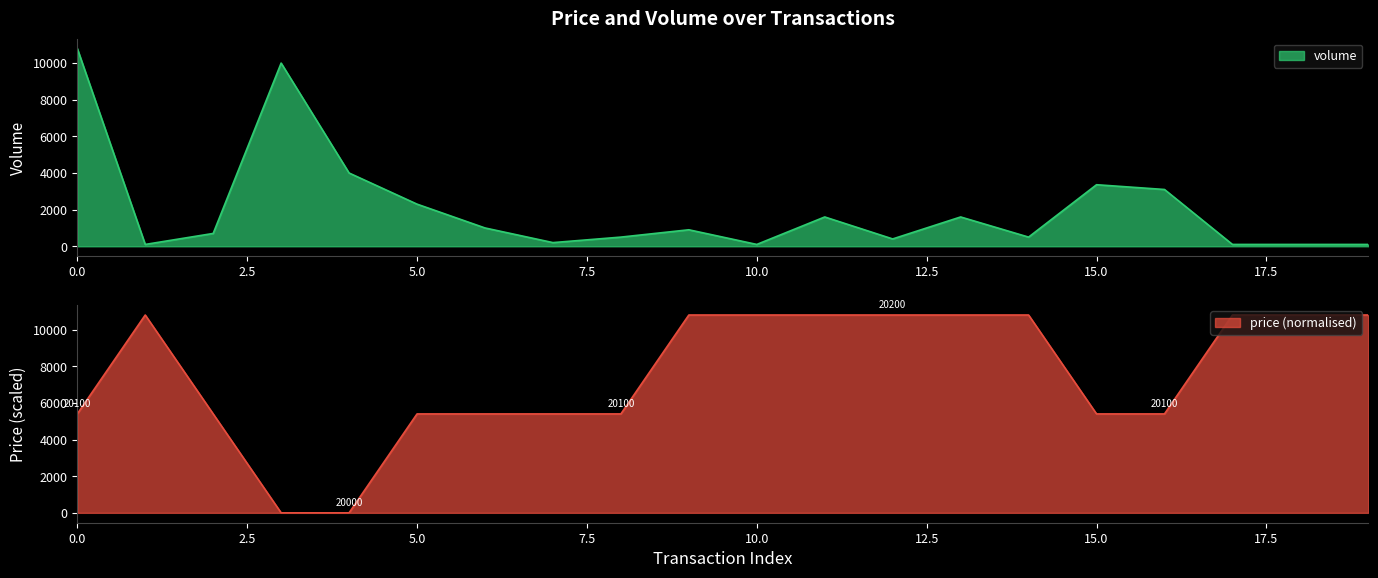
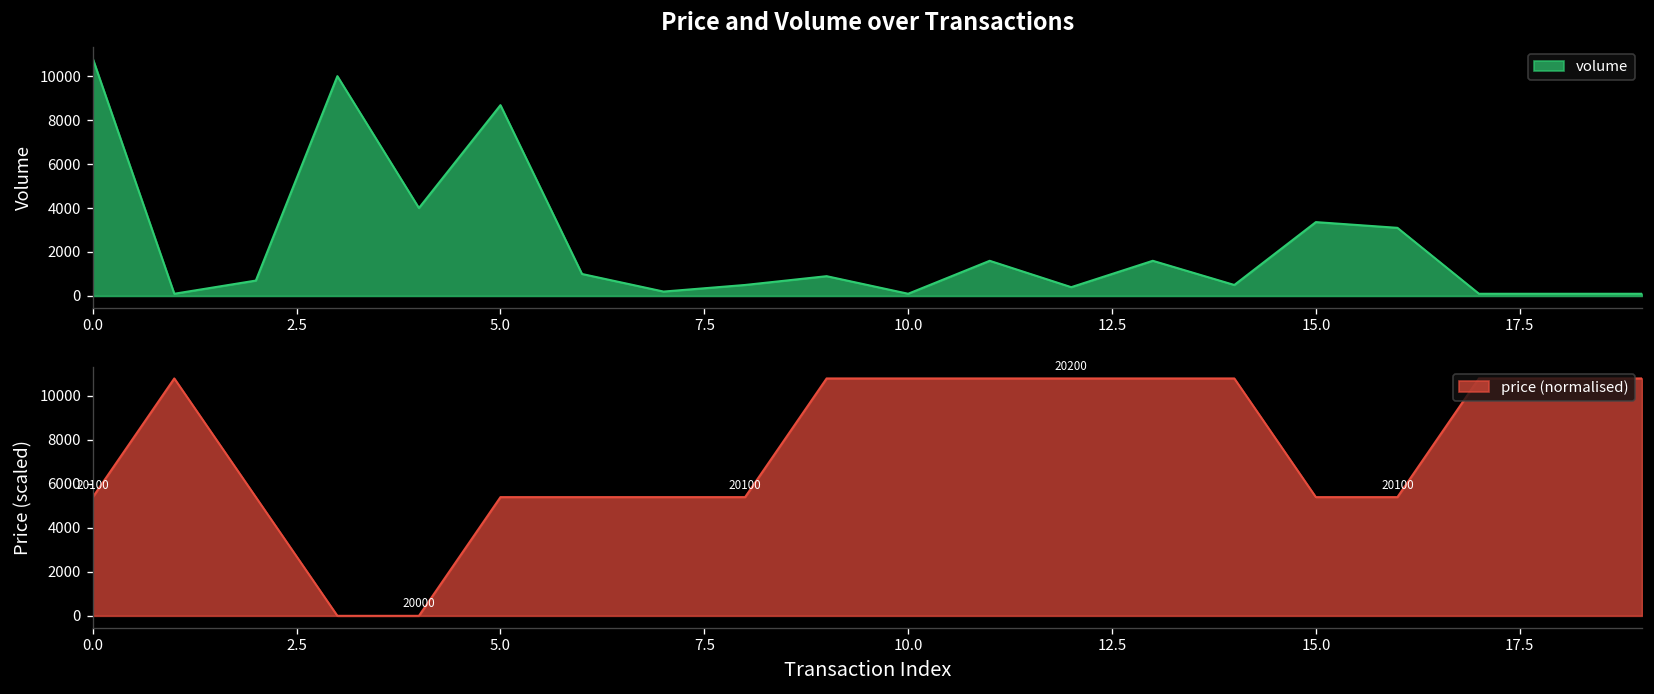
Price and Volume over Transactions, 5.0: 2300 -> 8700
